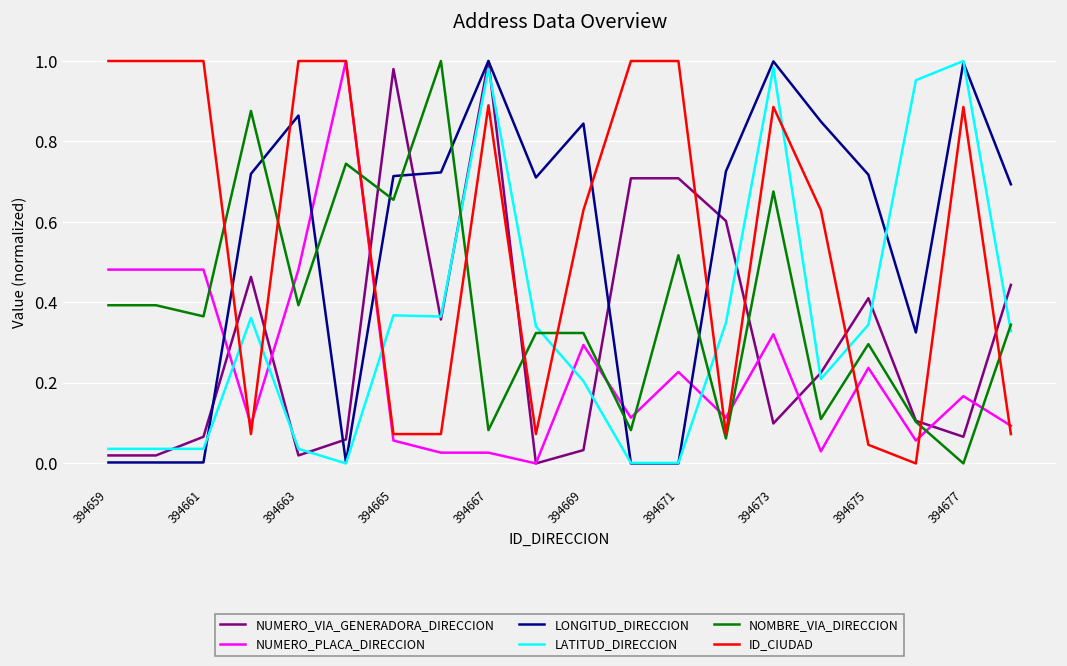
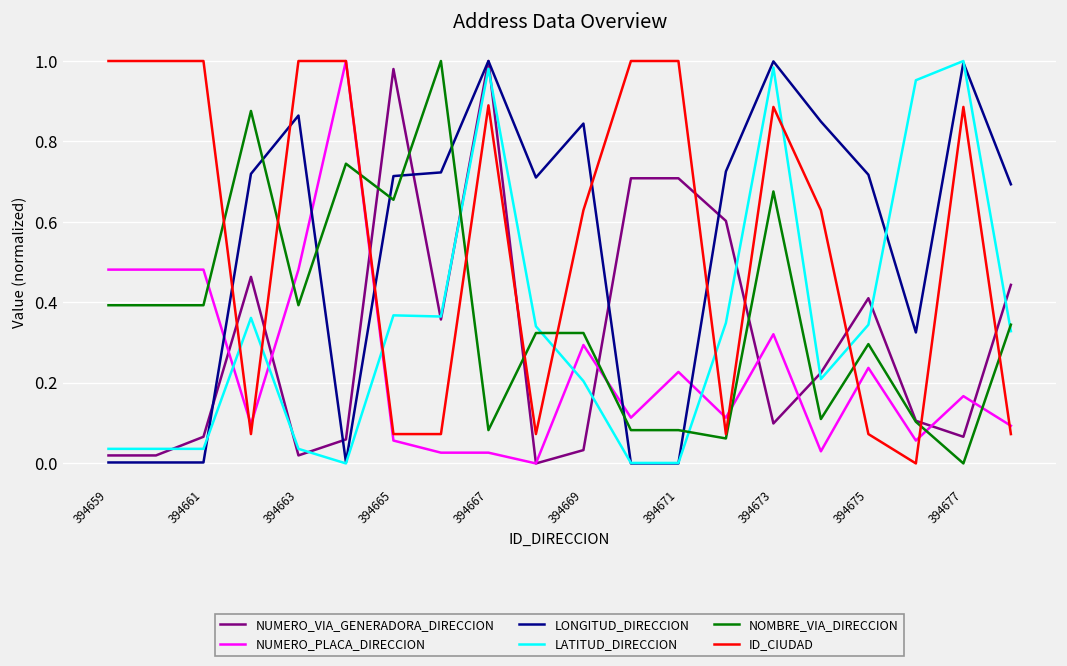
NOMBRE_VIA_DIRECCION, 394661: 0.37 -> 0.39
NOMBRE_VIA_DIRECCION, 394671: 0.52 -> 0.08
ID_CIUDAD, 394675: 0.05 -> 0.07
